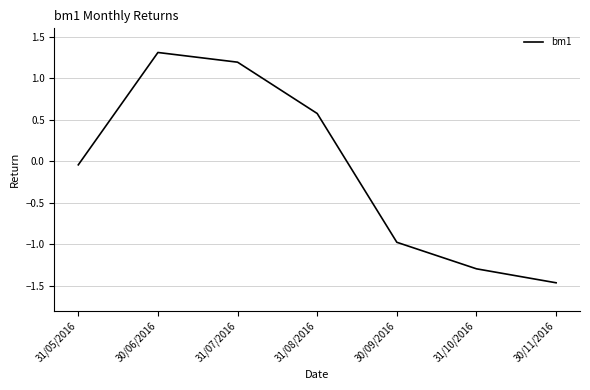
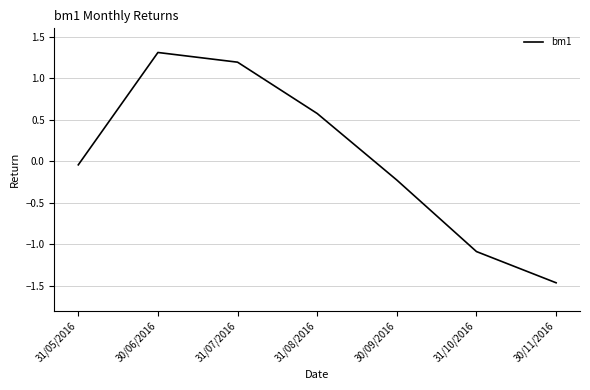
30/09/2016: -1.0 -> -0.2
31/10/2016: -1.3 -> -1.1
